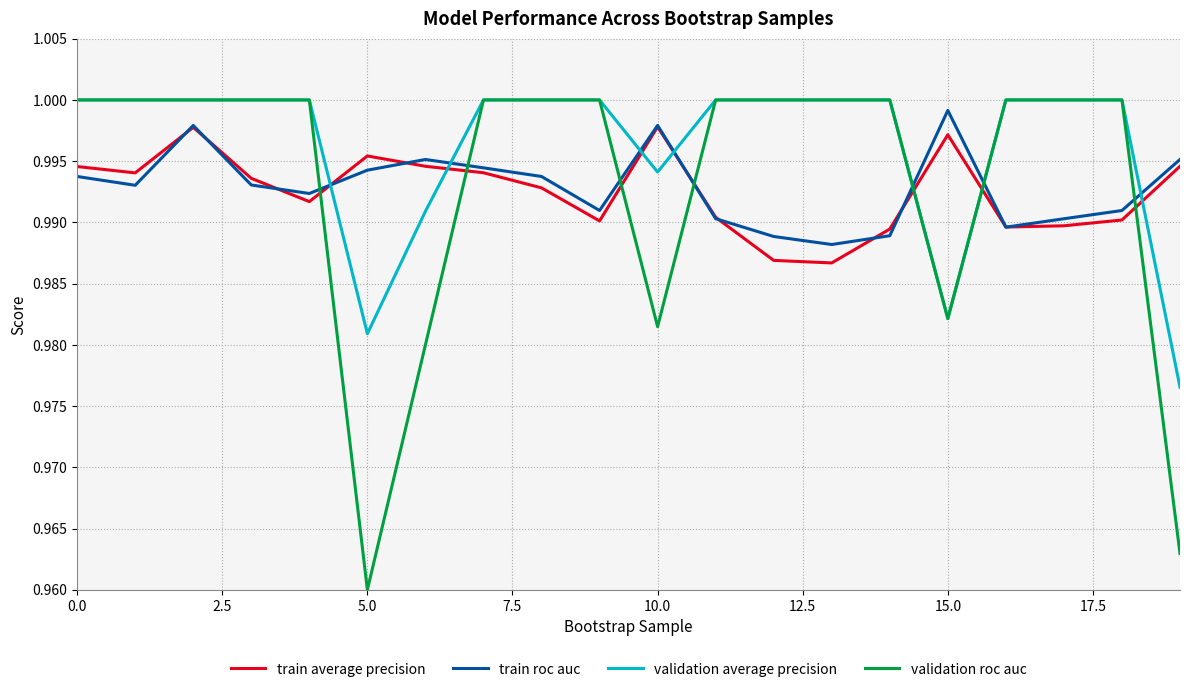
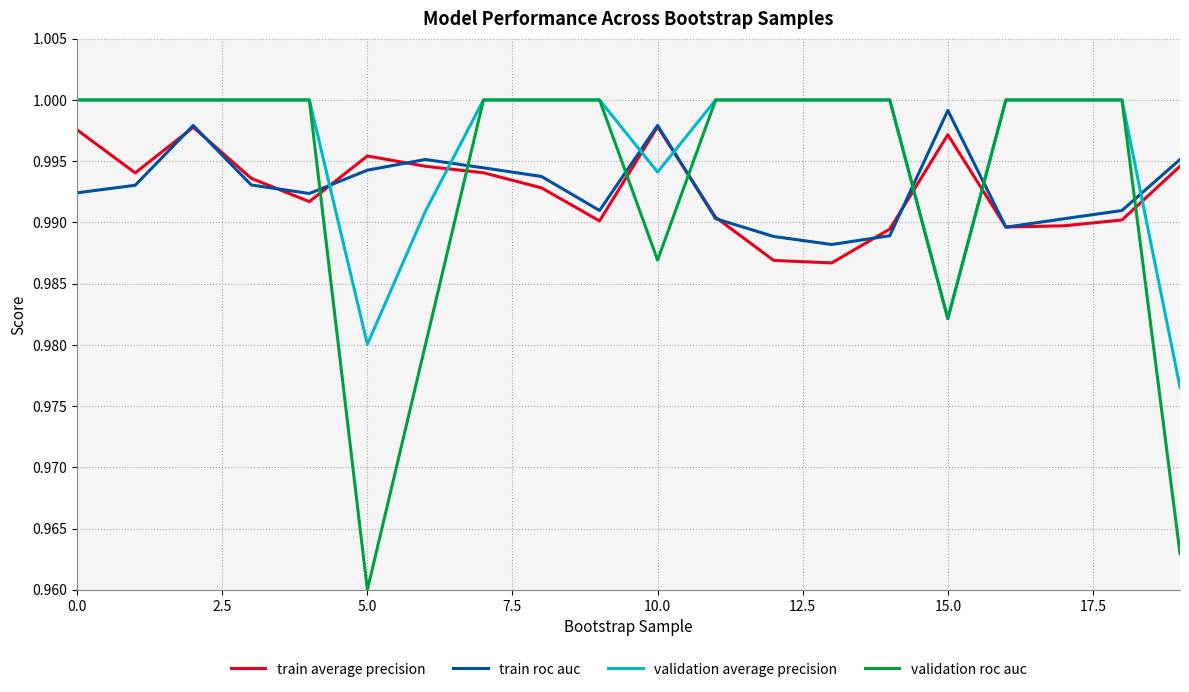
train average precision, 0.0: 0.9946 -> 0.9976
train roc auc, 0.0: 0.9937 -> 0.9924
validation average precision, 5.0: 0.9809 -> 0.9800
validation roc auc, 10.0: 0.9815 -> 0.9869
